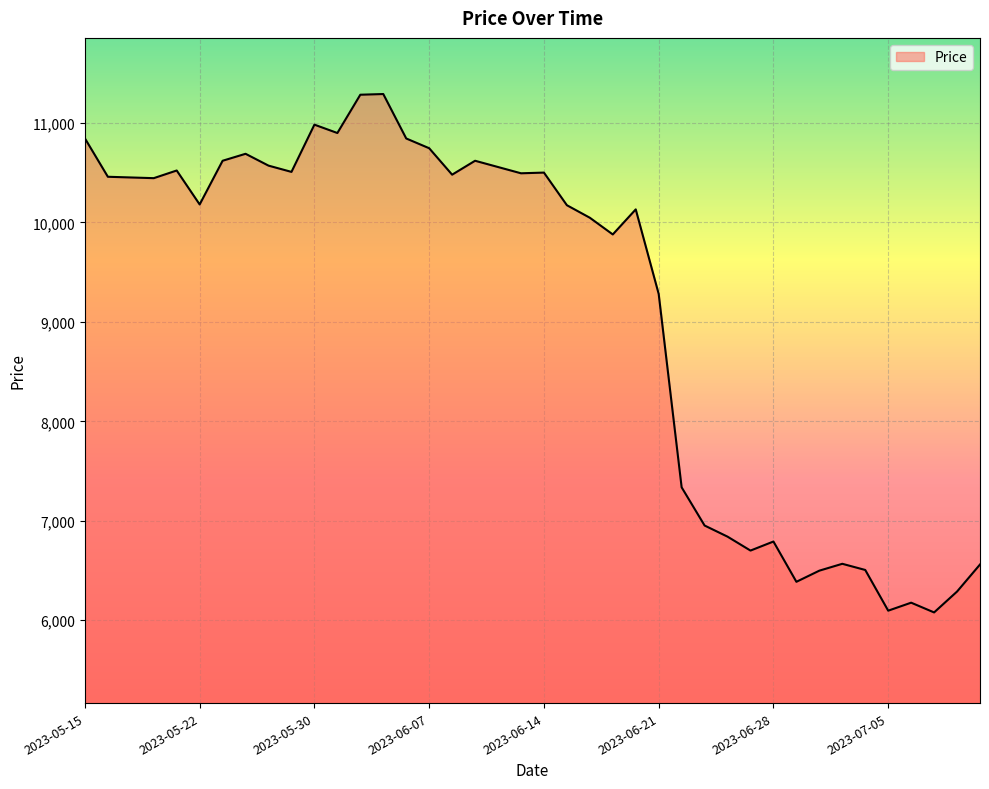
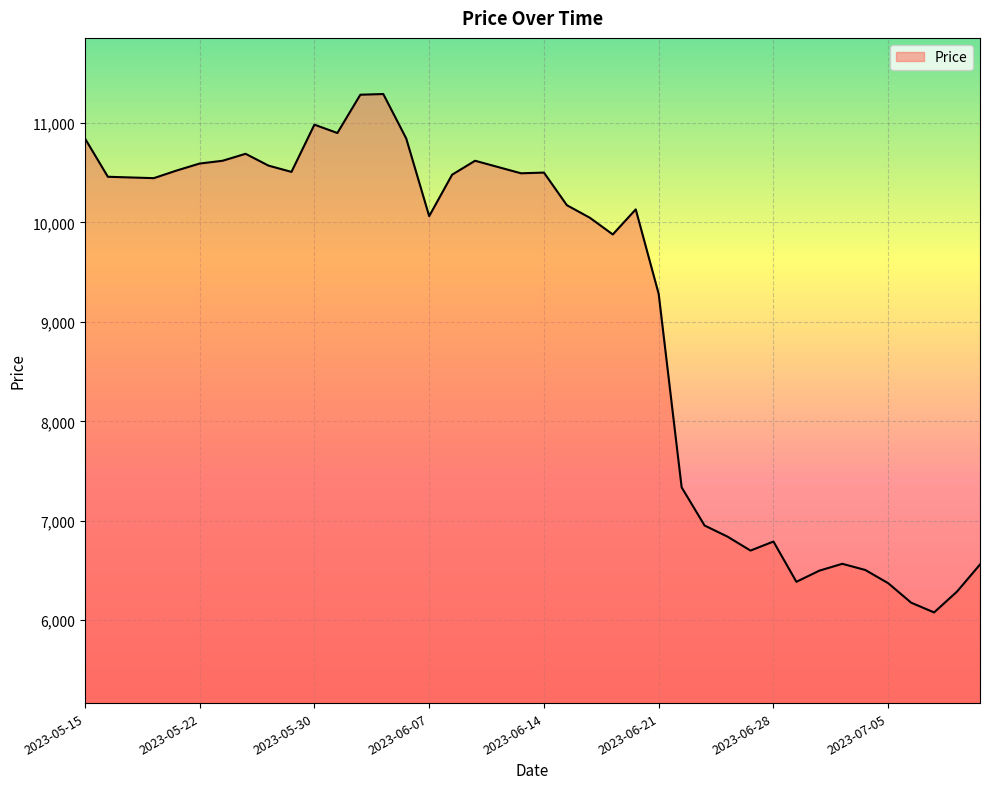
2023-05-22: 10,200 -> 10,600
2023-06-07: 10,700 -> 10,100
2023-07-05: 6,100 -> 6,400
